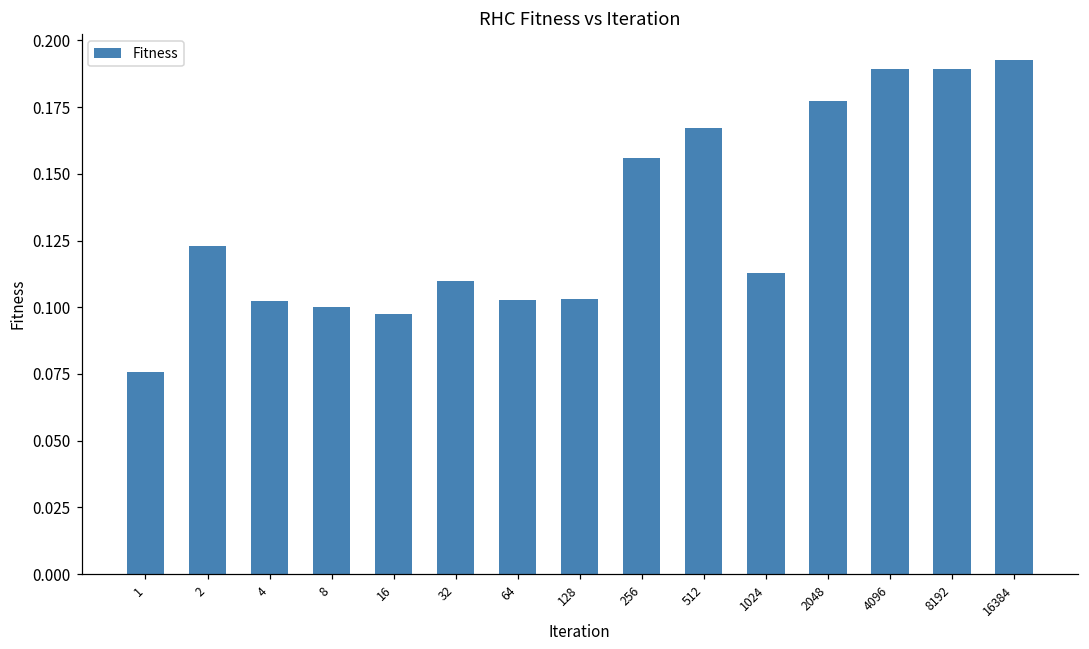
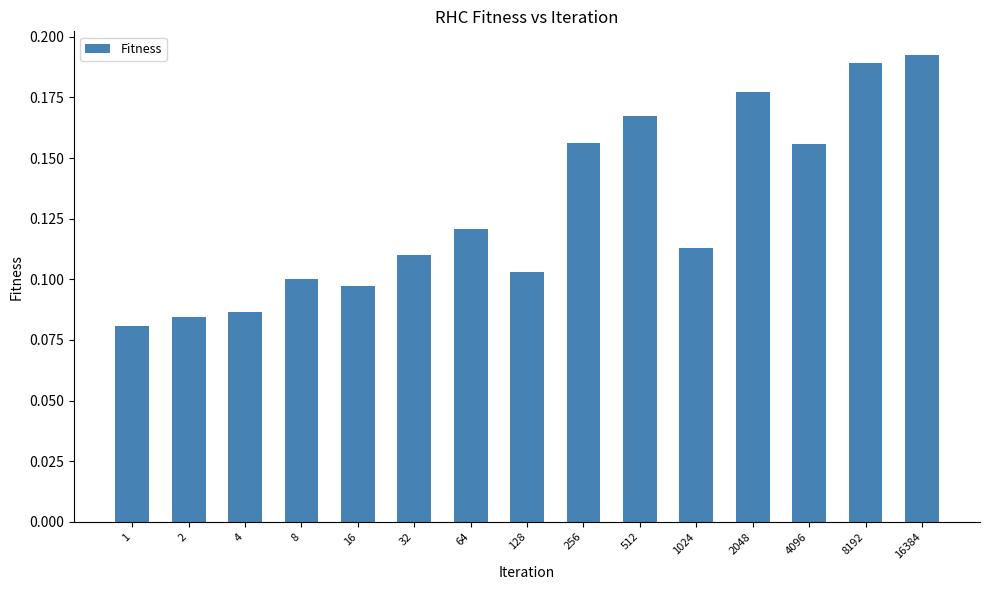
1: 0.076 -> 0.081
2: 0.123 -> 0.085
4: 0.102 -> 0.086
64: 0.103 -> 0.121
4096: 0.189 -> 0.156
